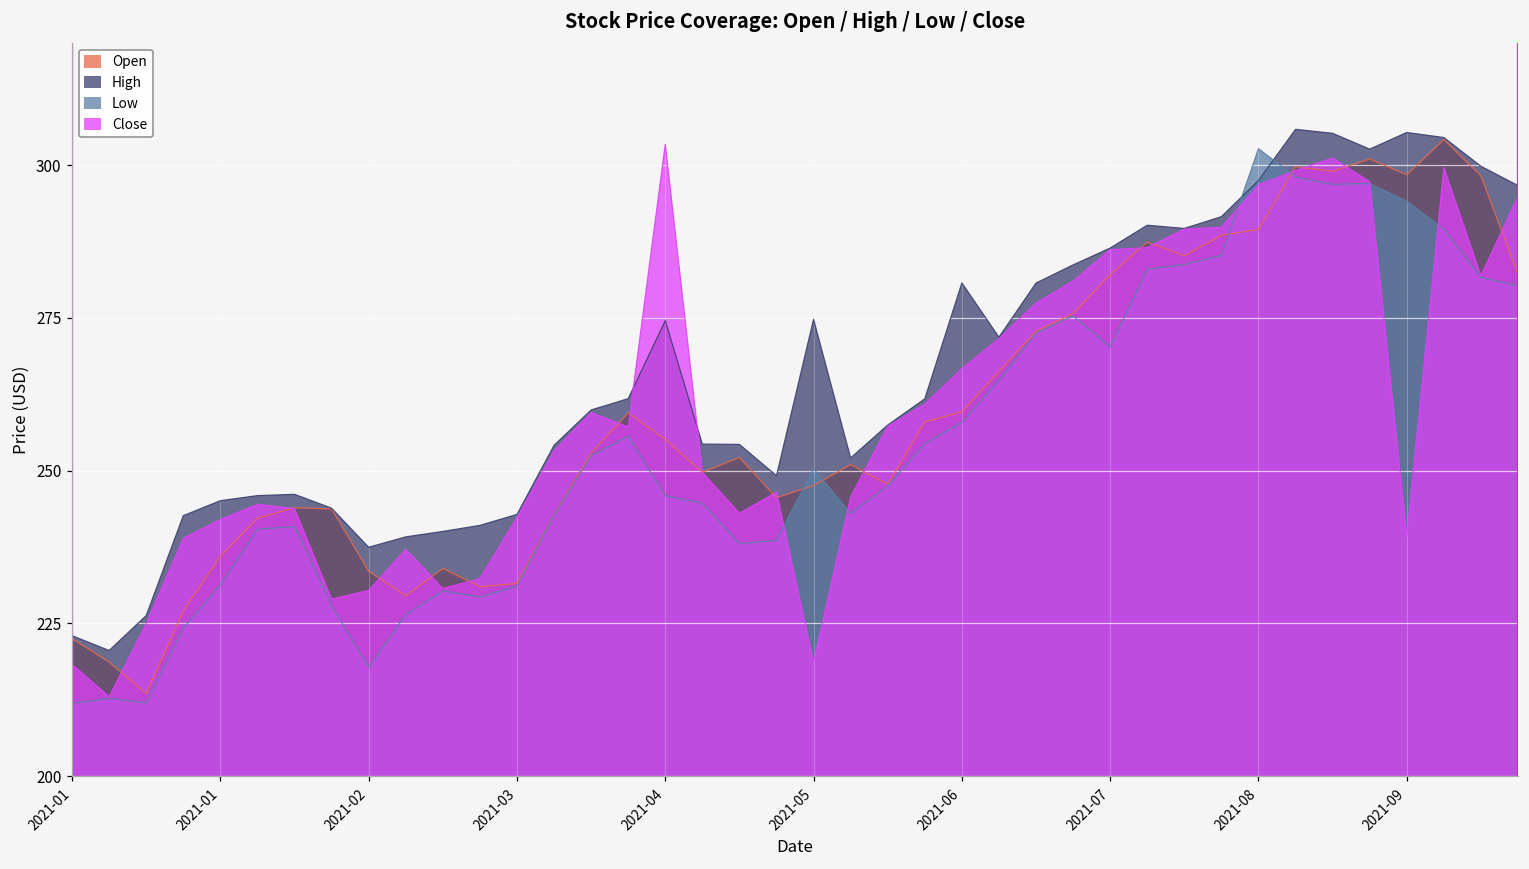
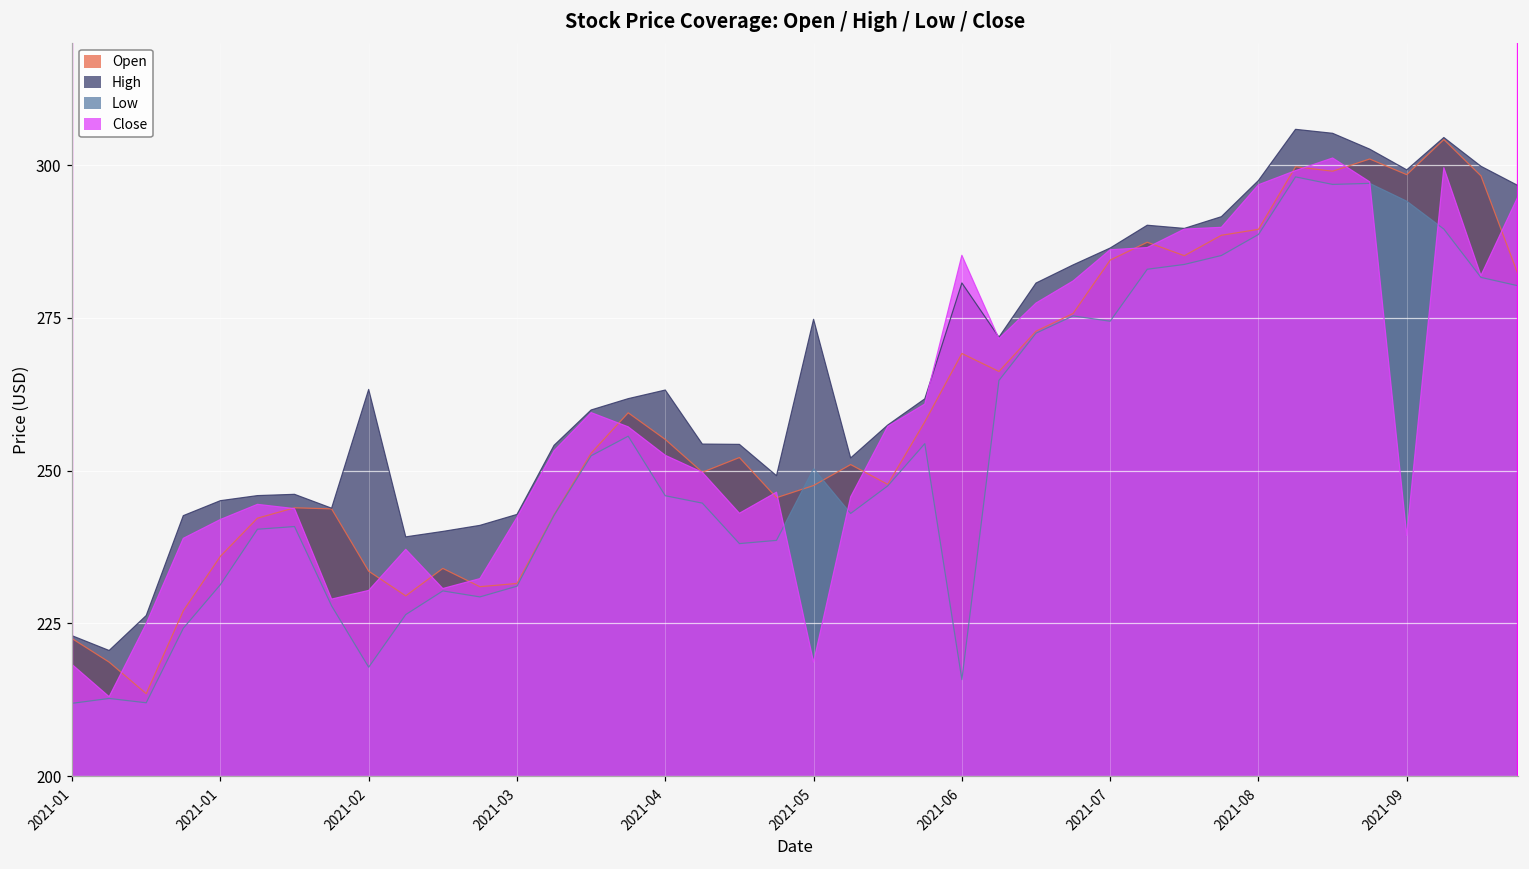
High, 2021-02: 237 -> 263
High, 2021-04: 275 -> 263
Close, 2021-04: 303 -> 253
Open, 2021-06: 260 -> 269
Low, 2021-06: 258 -> 216
Close, 2021-06: 267 -> 285
Open, 2021-07: 282 -> 284
Low, 2021-07: 270 -> 274
Low, 2021-08: 303 -> 289
High, 2021-09: 305 -> 299
